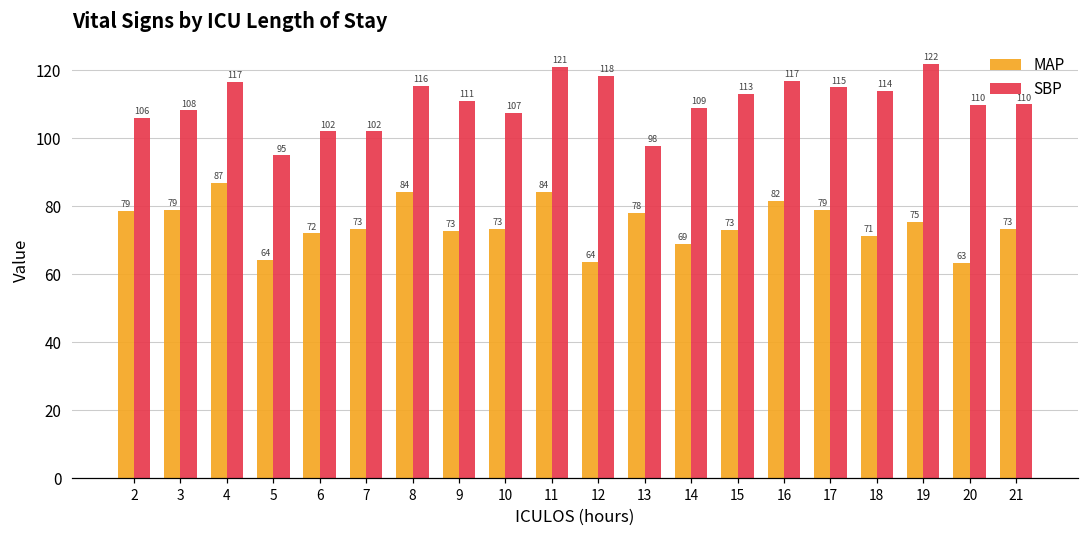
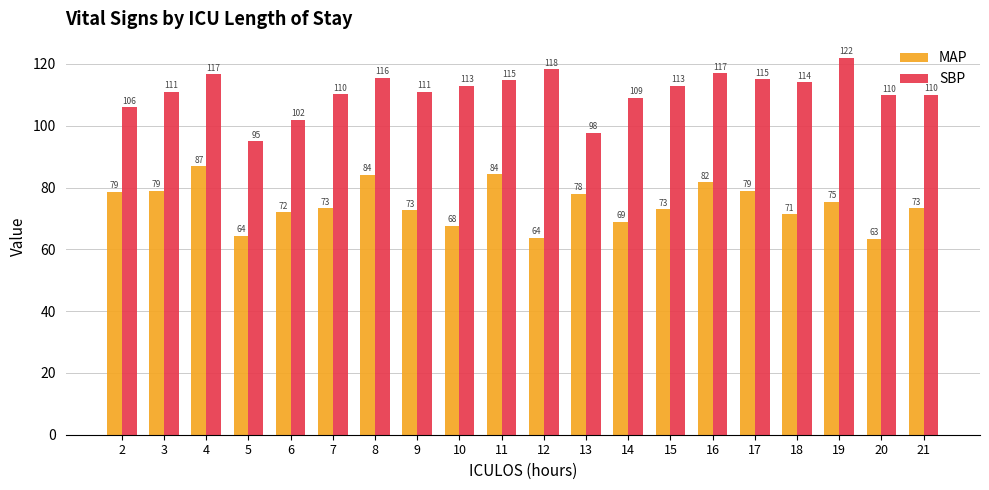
SBP, 3: 108 -> 111
SBP, 7: 102 -> 110
MAP, 10: 73 -> 68
SBP, 10: 107 -> 113
SBP, 11: 121 -> 115
